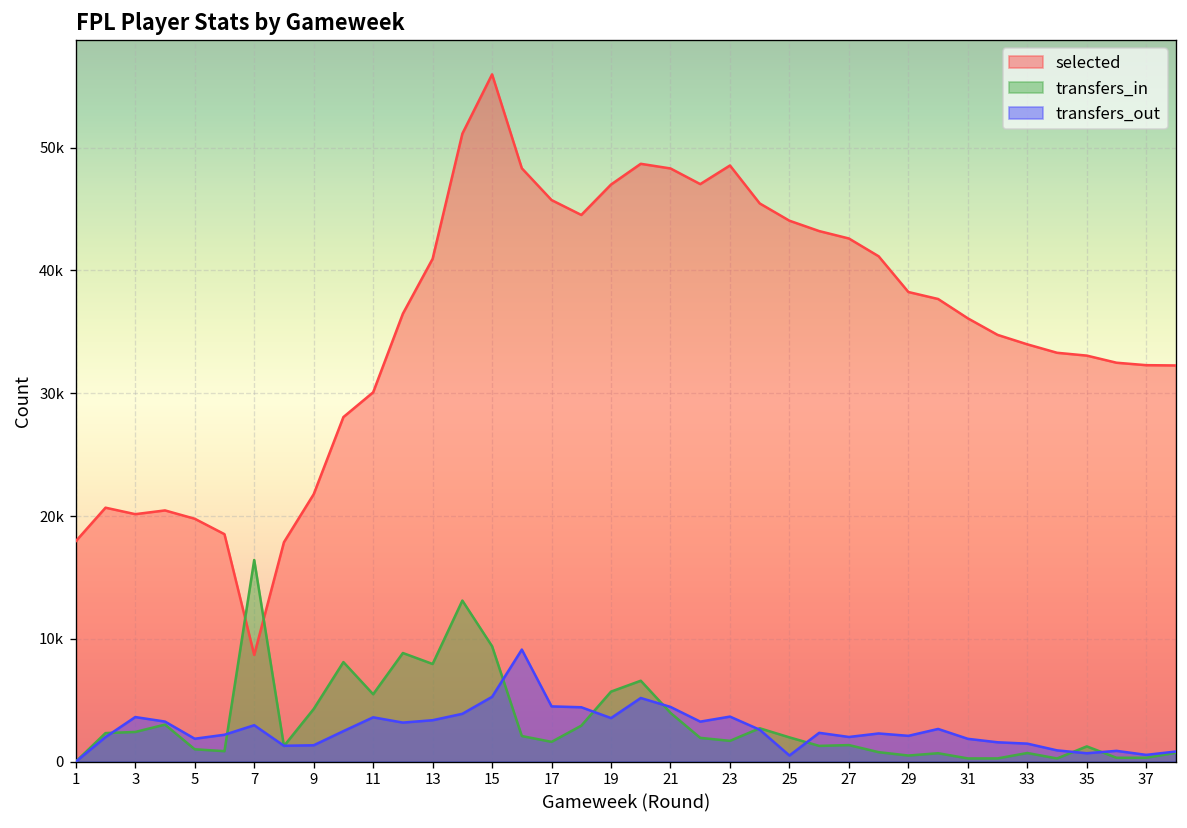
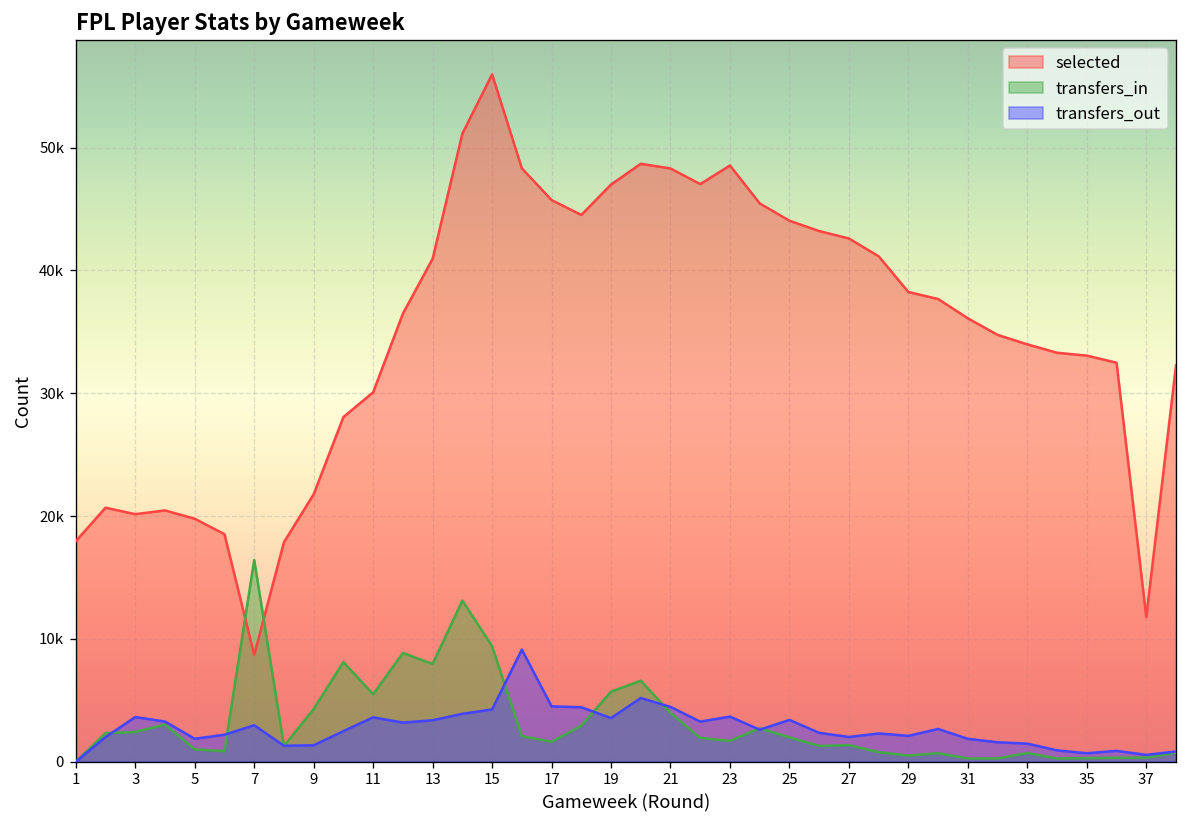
transfers_out, 15: 5300 -> 4300
transfers_out, 25: 500 -> 3400
transfers_in, 35: 1200 -> 300
selected, 37: 32300 -> 11800
